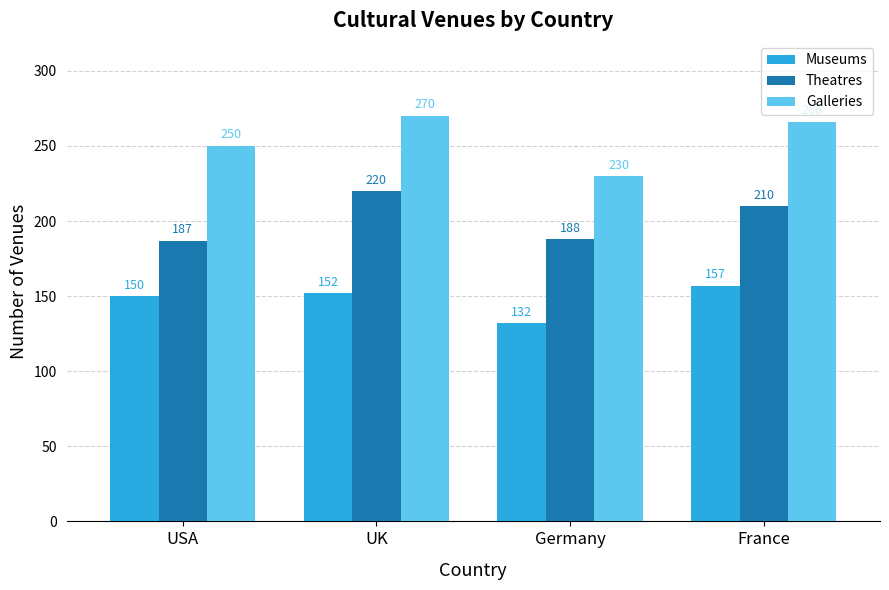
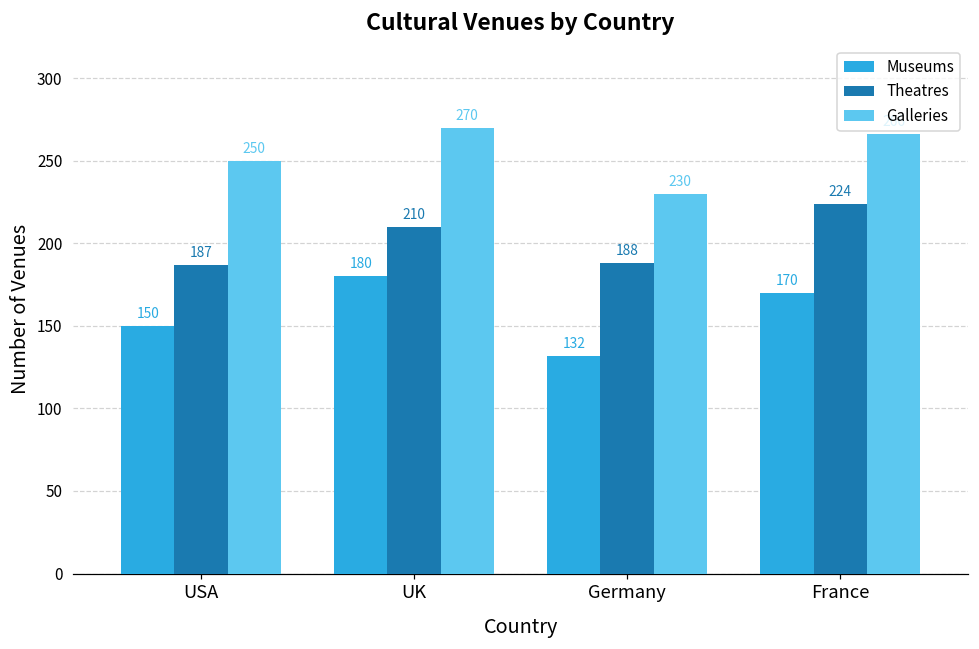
Museums, UK: 152 -> 180
Theatres, UK: 220 -> 210
Museums, France: 157 -> 170
Theatres, France: 210 -> 224
